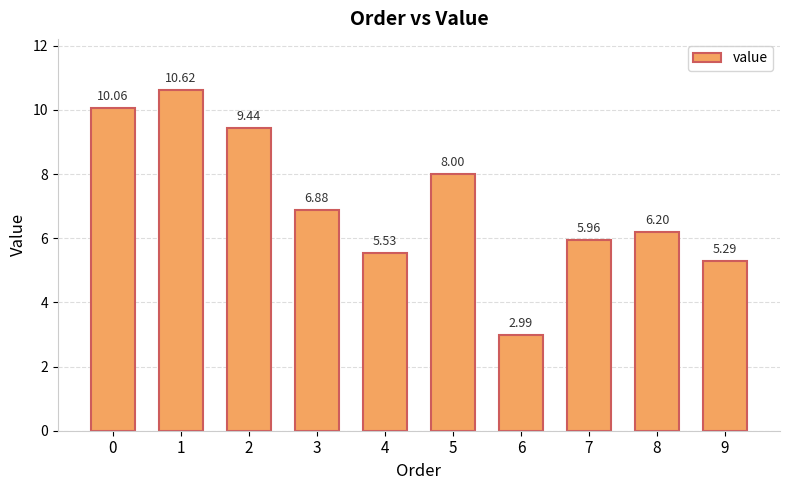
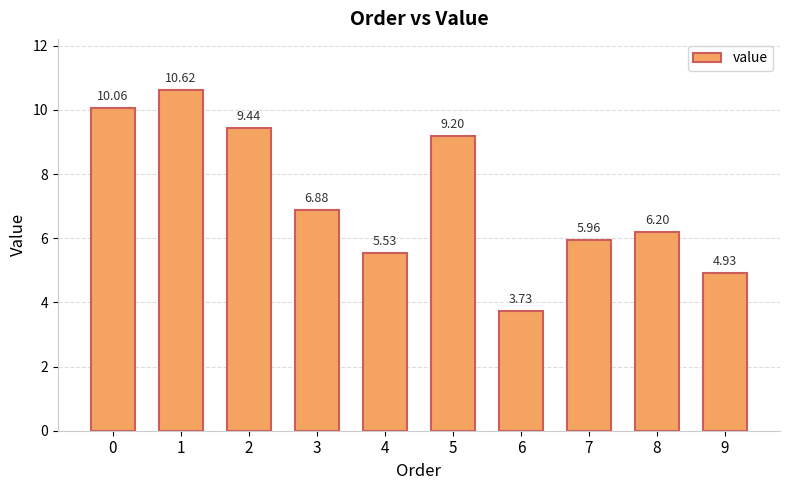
5: 8.00 -> 9.20
6: 2.99 -> 3.73
9: 5.29 -> 4.93
